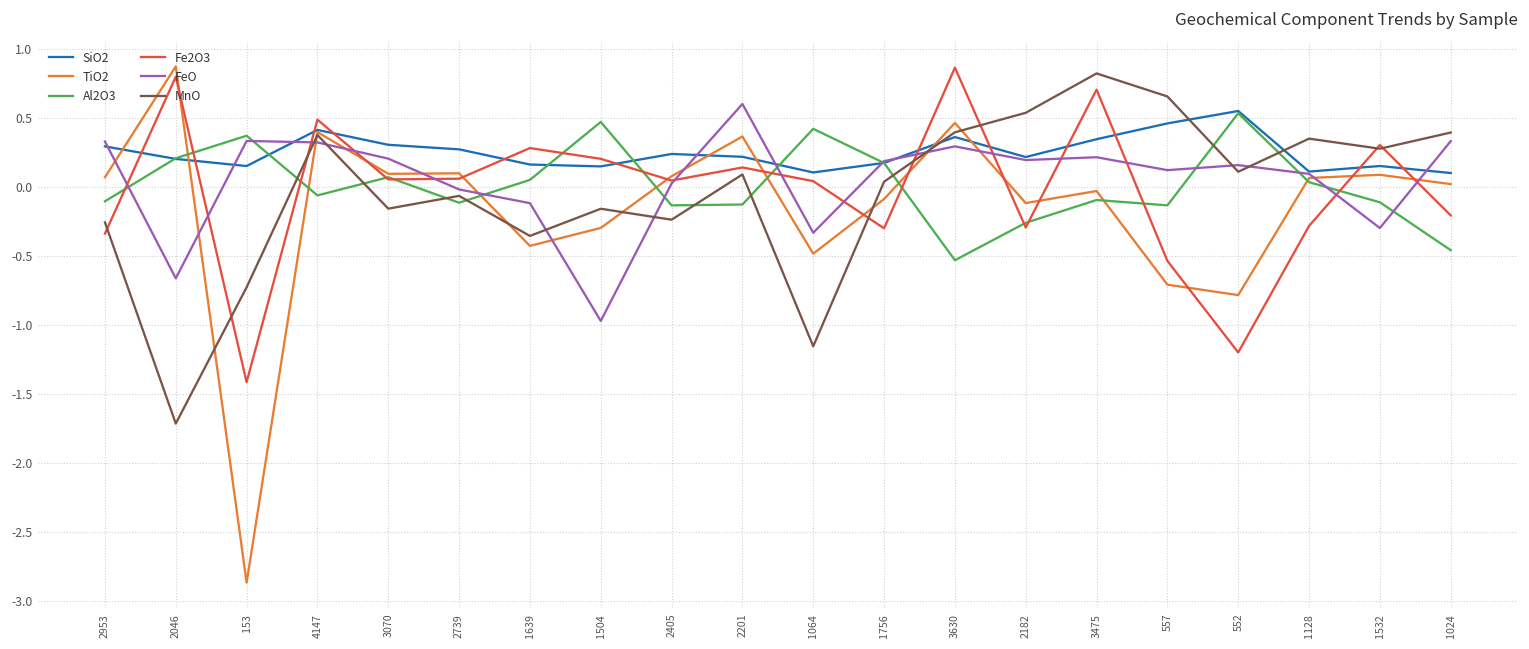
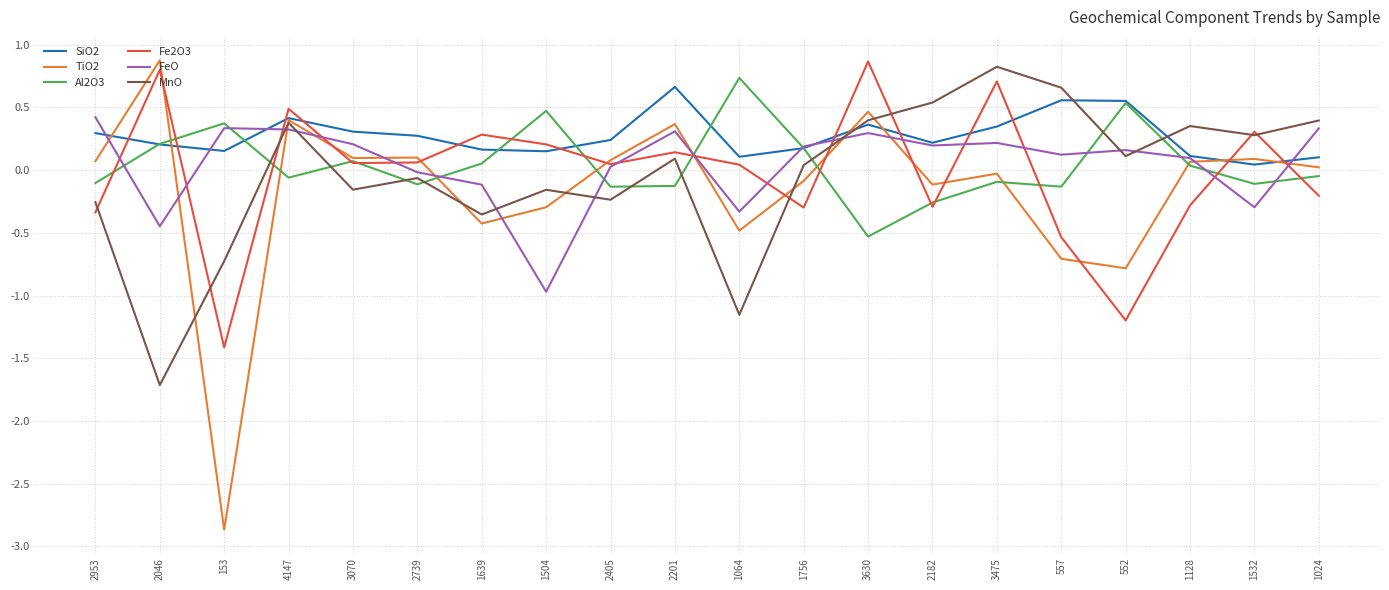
FeO, 2953: 0.33 -> 0.42
FeO, 2046: -0.66 -> -0.45
SiO2, 2201: 0.22 -> 0.66
FeO, 2201: 0.60 -> 0.31
Al2O3, 1064: 0.42 -> 0.74
SiO2, 557: 0.46 -> 0.56
SiO2, 1532: 0.15 -> 0.04
Al2O3, 1024: -0.46 -> -0.05
